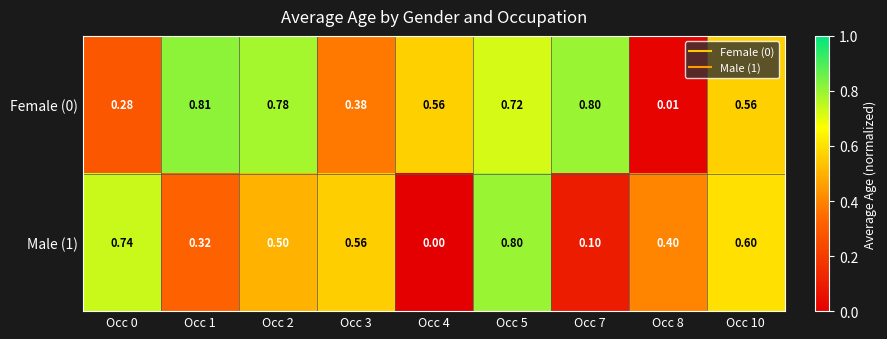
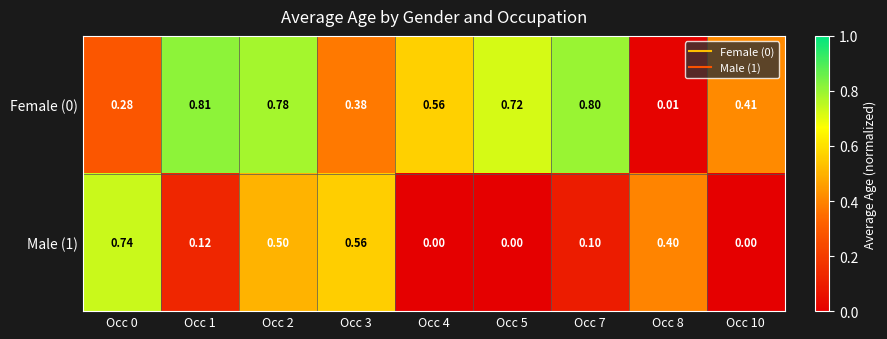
Female (0), Occ 10: 0.56 -> 0.41
Male (1), Occ 1: 0.32 -> 0.12
Male (1), Occ 5: 0.80 -> 0.00
Male (1), Occ 10: 0.60 -> 0.00
